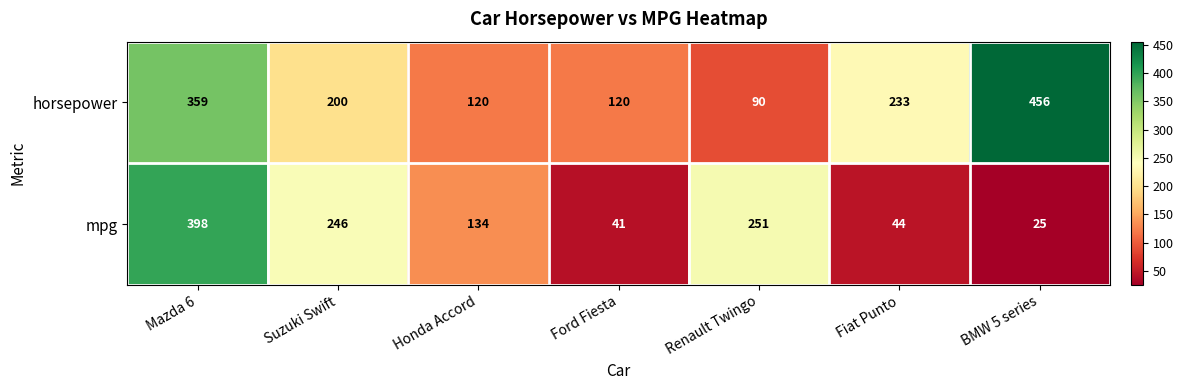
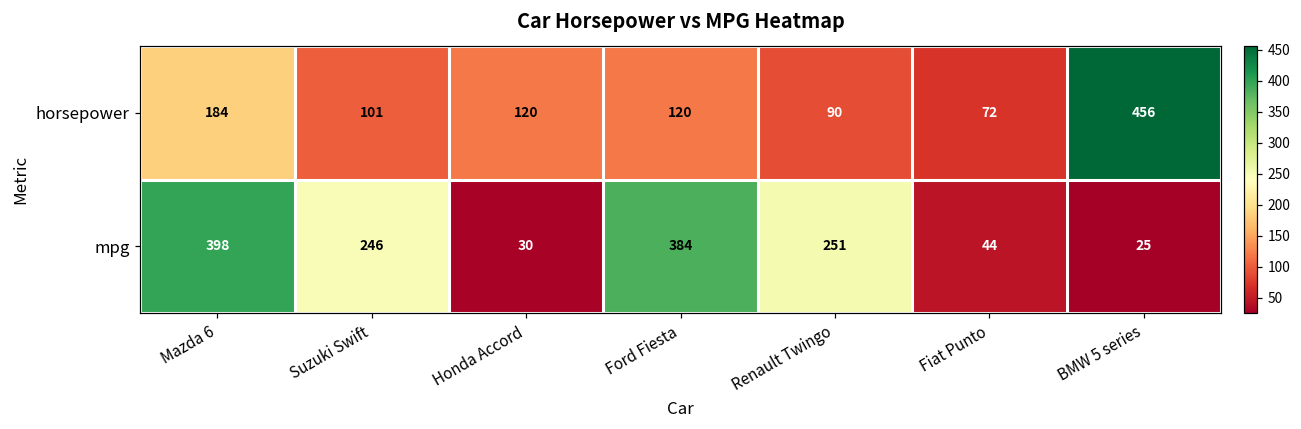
horsepower, Mazda 6: 359 -> 184
horsepower, Suzuki Swift: 200 -> 101
horsepower, Fiat Punto: 233 -> 72
mpg, Honda Accord: 134 -> 30
mpg, Ford Fiesta: 41 -> 384
